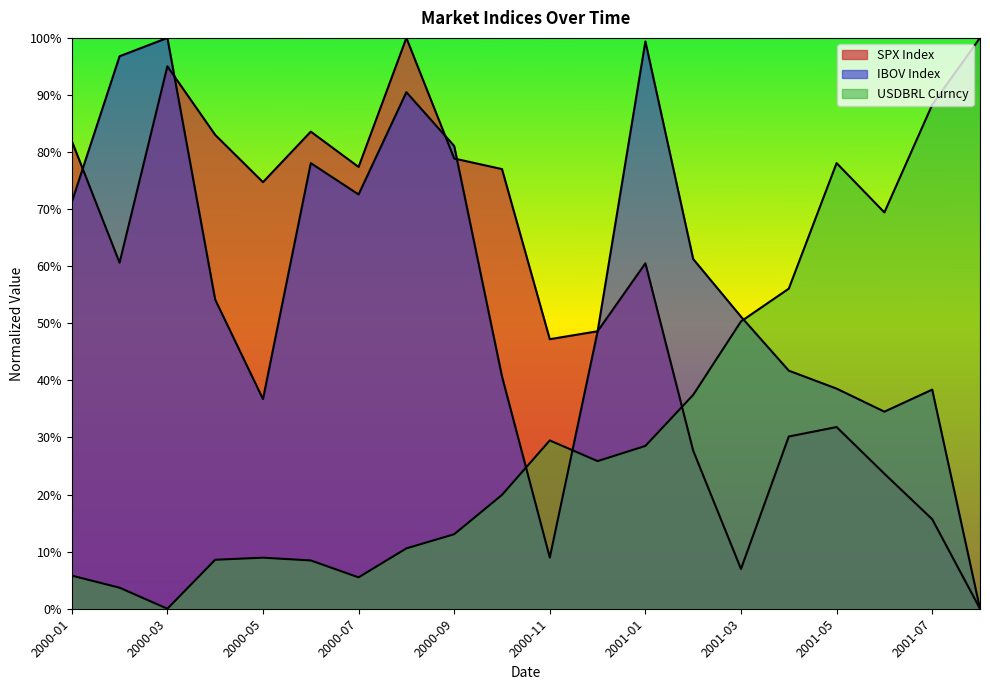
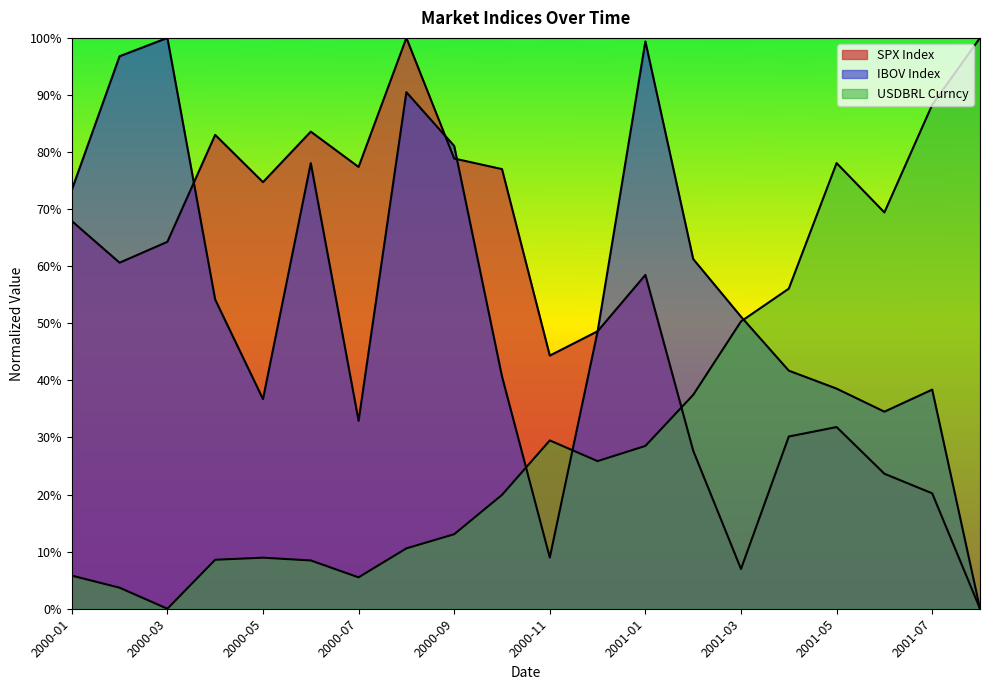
SPX Index, 2000-01: 82% -> 68%
IBOV Index, 2000-01: 71% -> 73%
SPX Index, 2000-03: 95% -> 64%
IBOV Index, 2000-07: 73% -> 33%
SPX Index, 2000-11: 47% -> 44%
SPX Index, 2001-01: 61% -> 58%
SPX Index, 2001-07: 16% -> 20%
